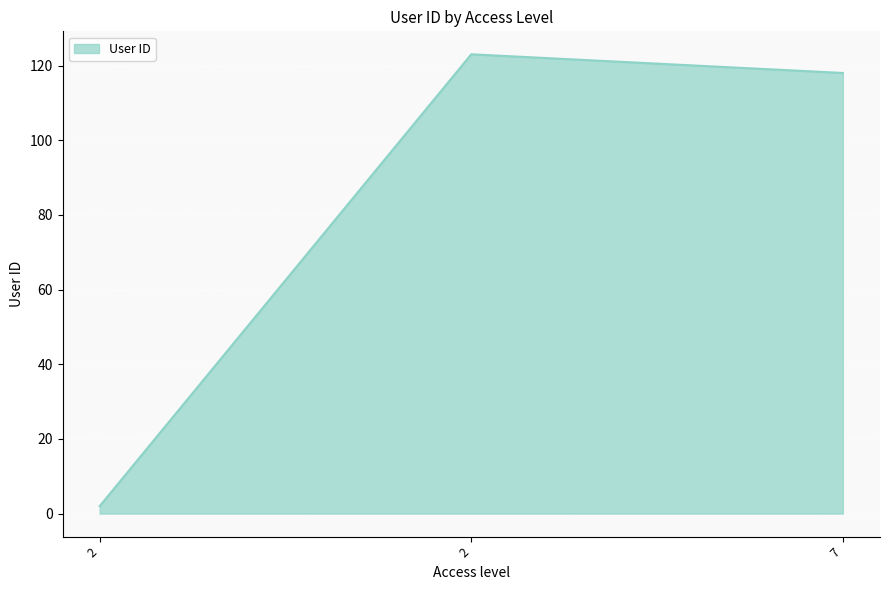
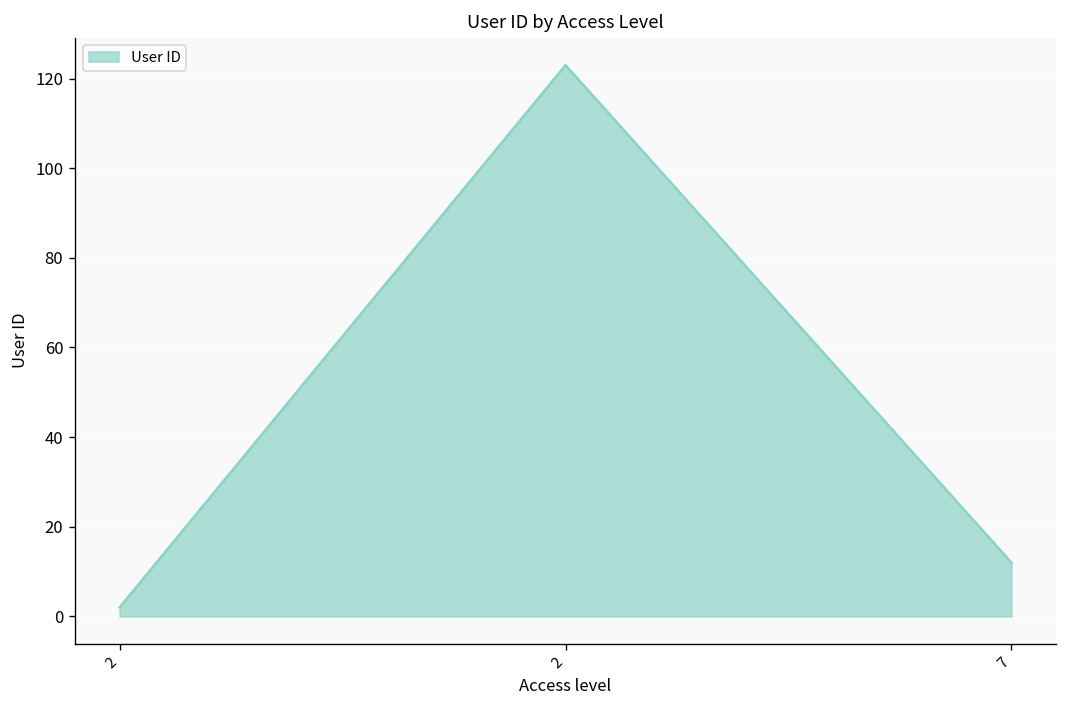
7: 118 -> 12
